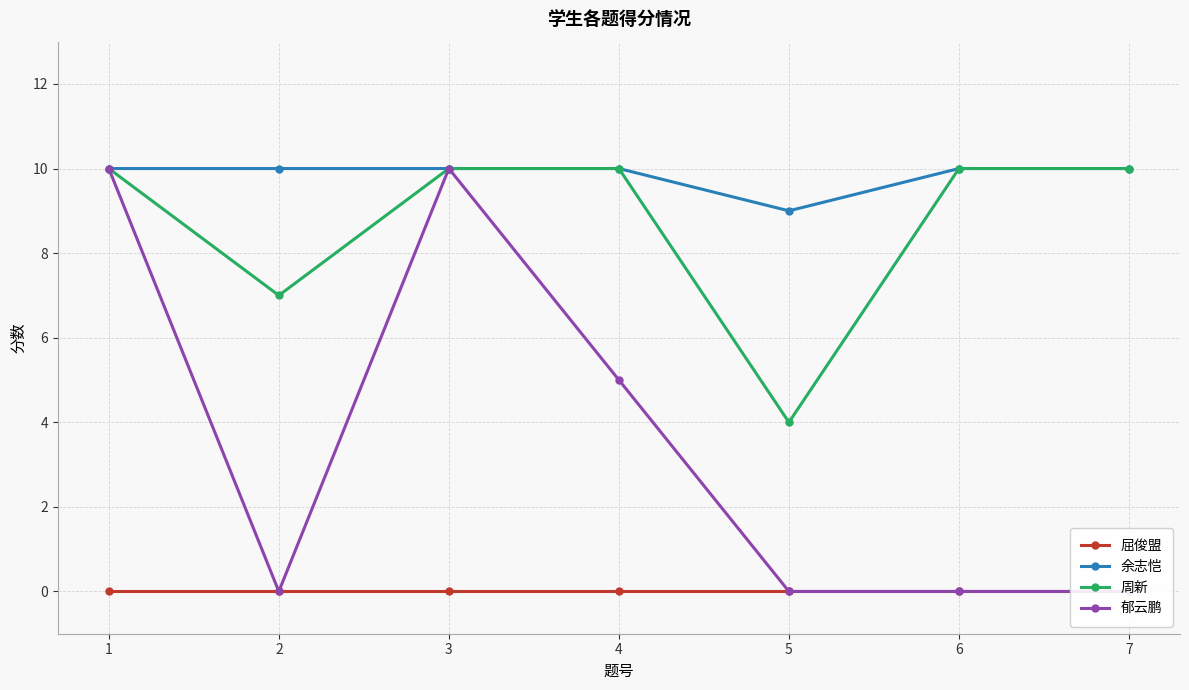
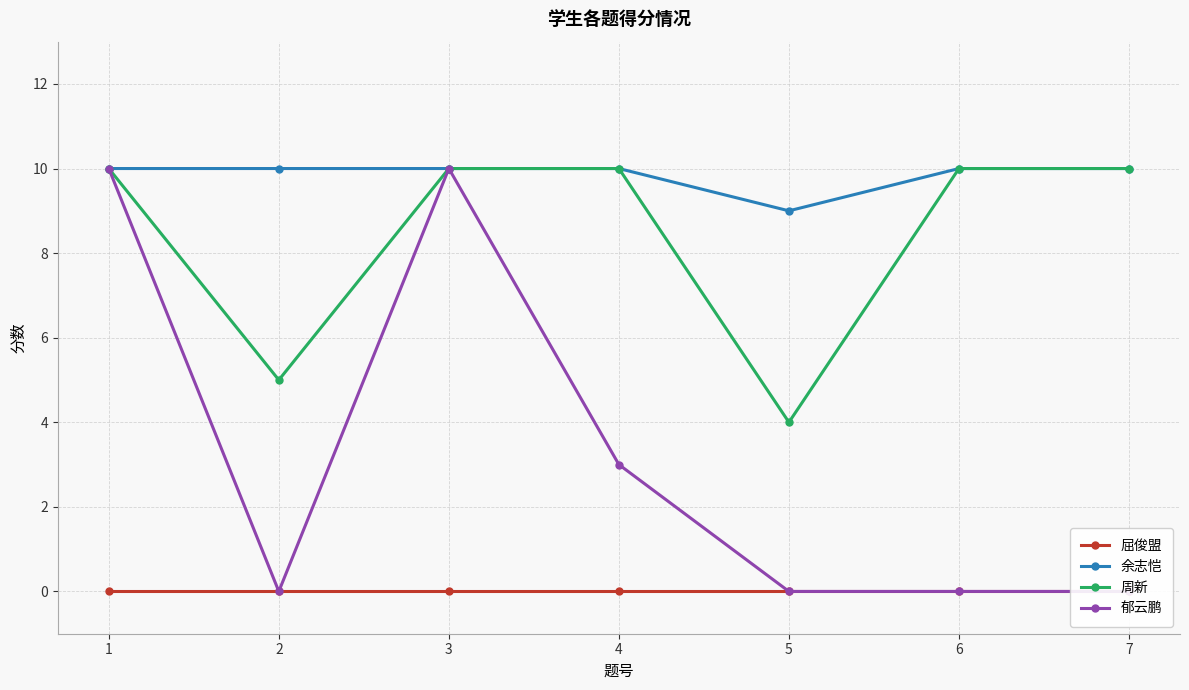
周新, 2: 7 -> 5
郁云鹏, 4: 5 -> 3
